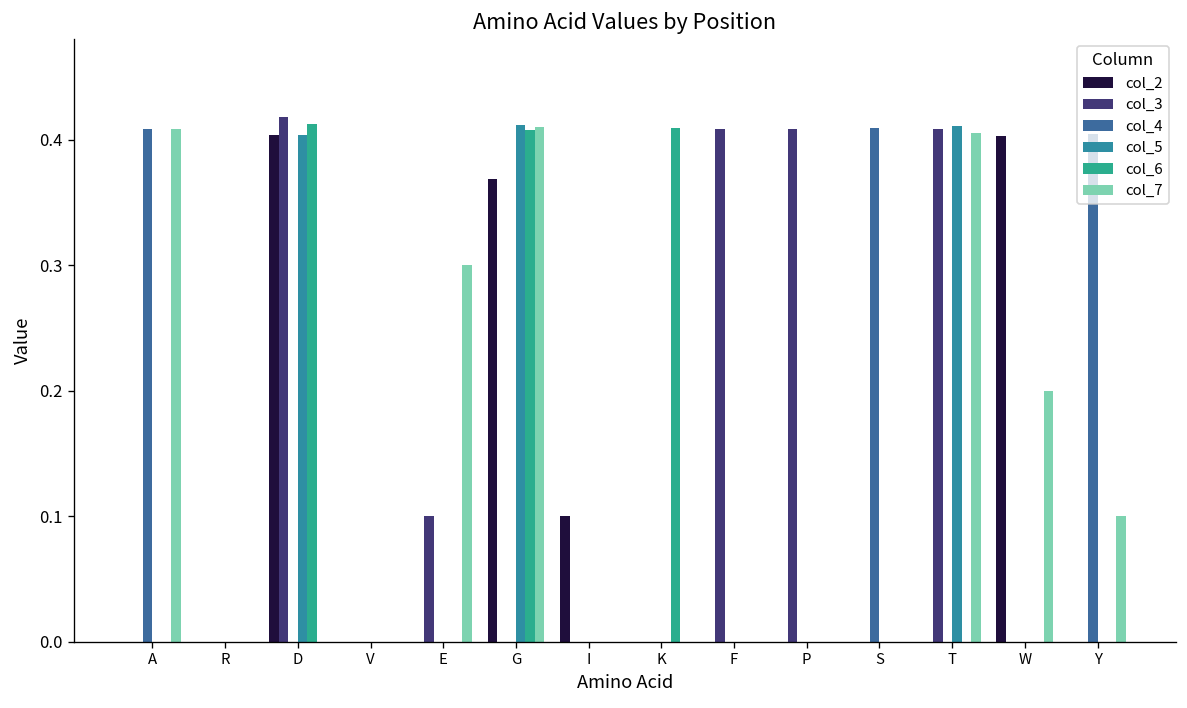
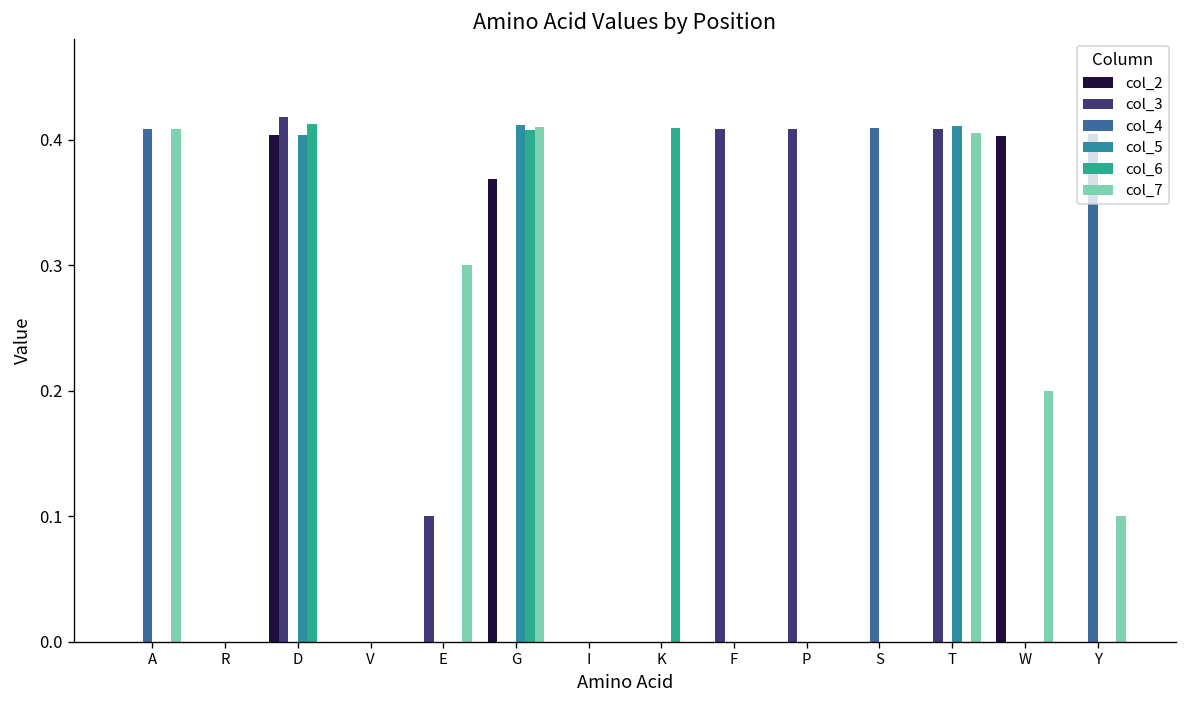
col_2, I: 0.1 -> 0.0
